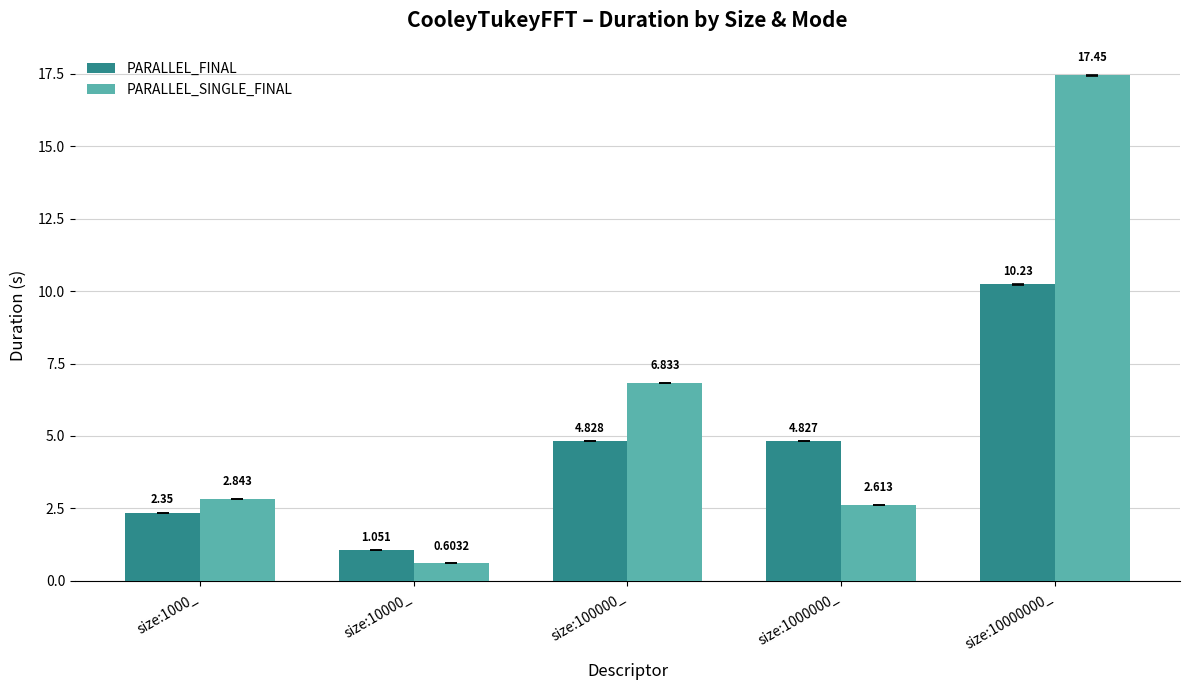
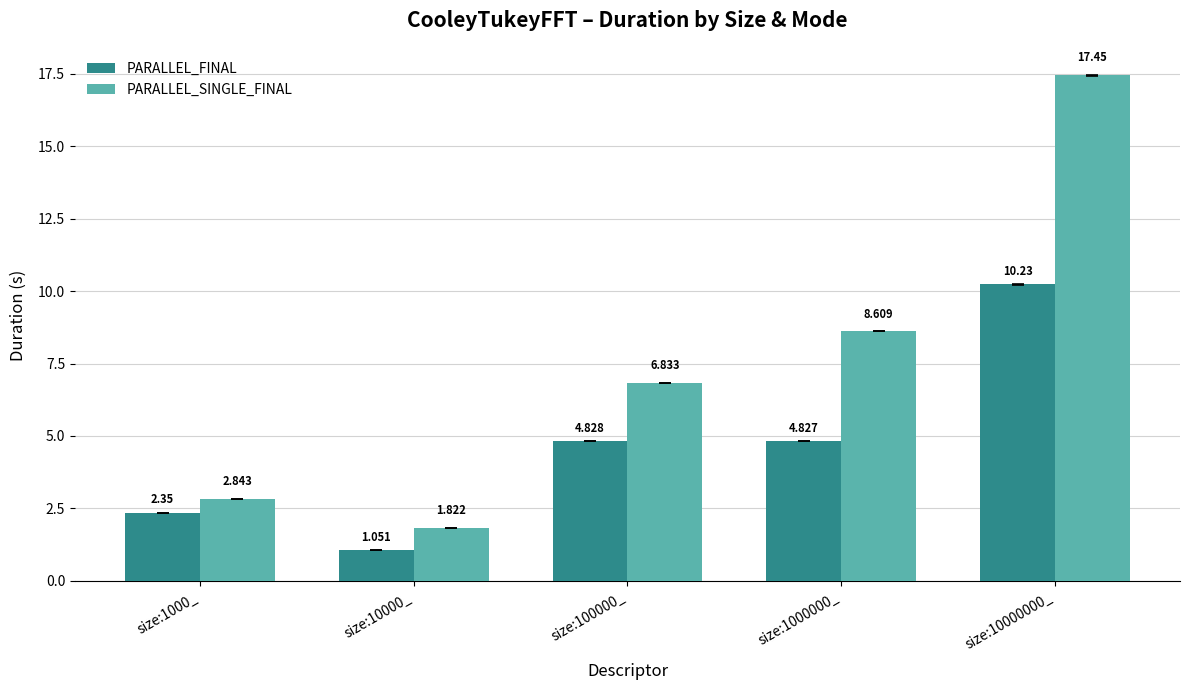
PARALLEL_SINGLE_FINAL, size:10000_: 0.6032 -> 1.822
PARALLEL_SINGLE_FINAL, size:1000000_: 2.613 -> 8.609
